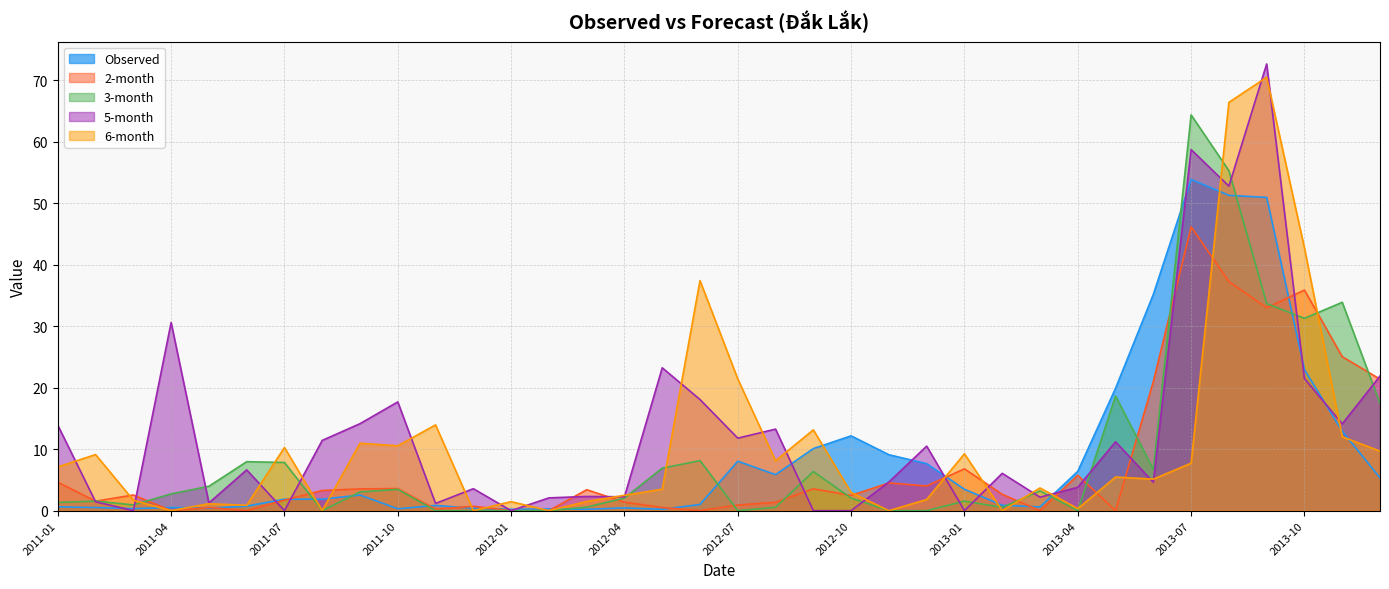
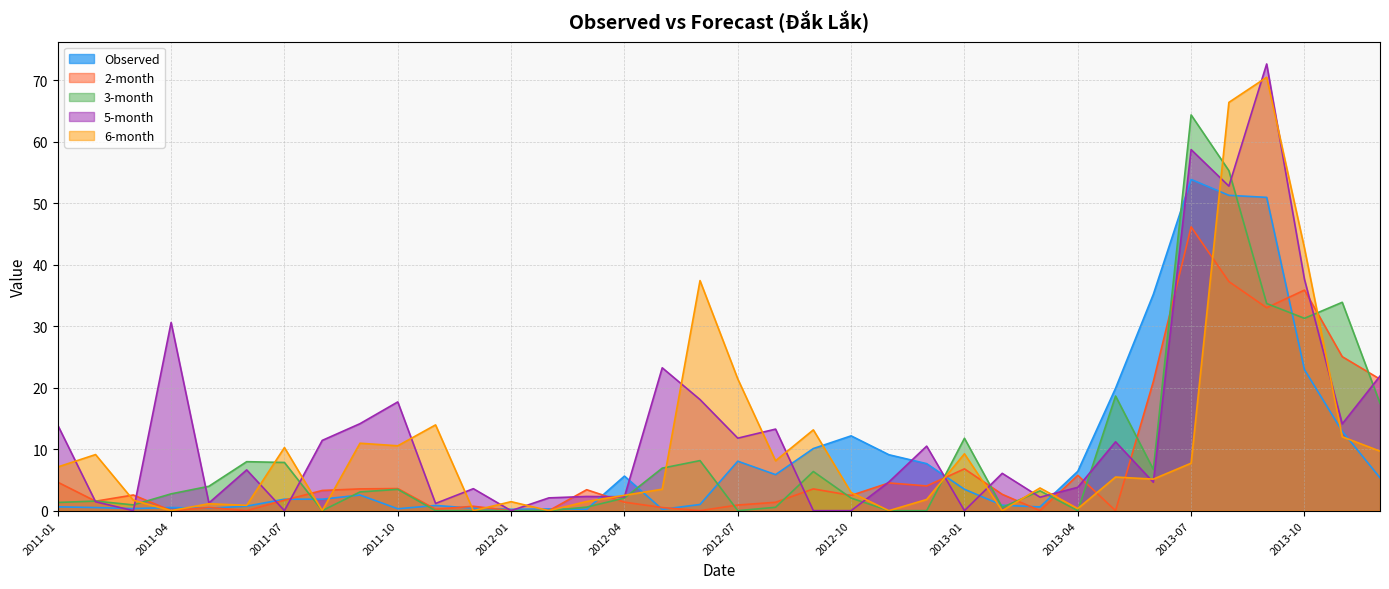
Observed, 2012-04: 0 -> 6
3-month, 2013-01: 2 -> 12
5-month, 2013-10: 21 -> 38
